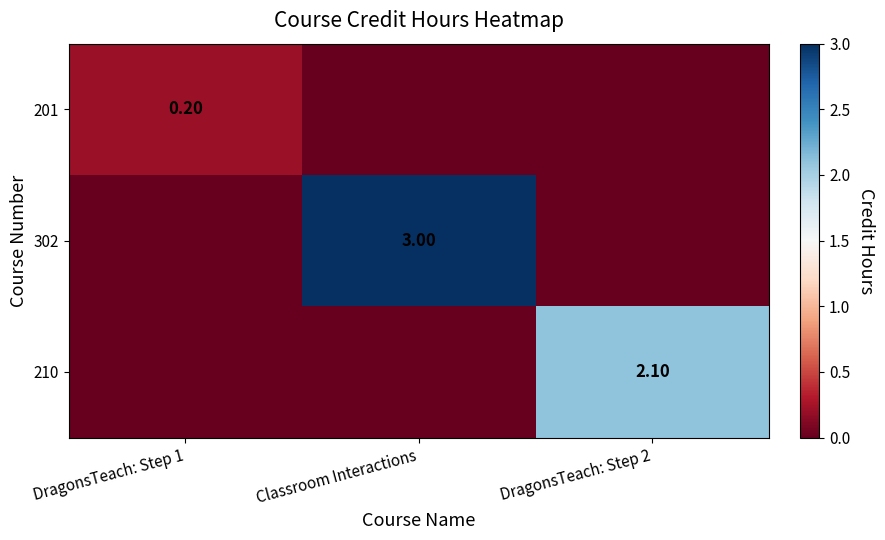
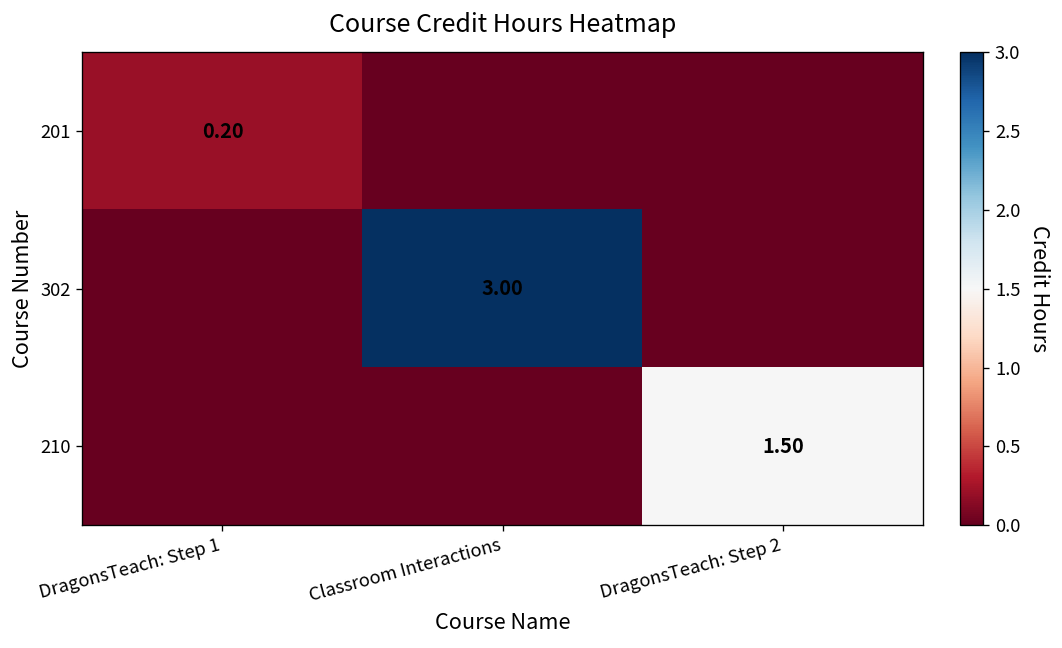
210, DragonsTeach: Step 2: 2.10 -> 1.50
